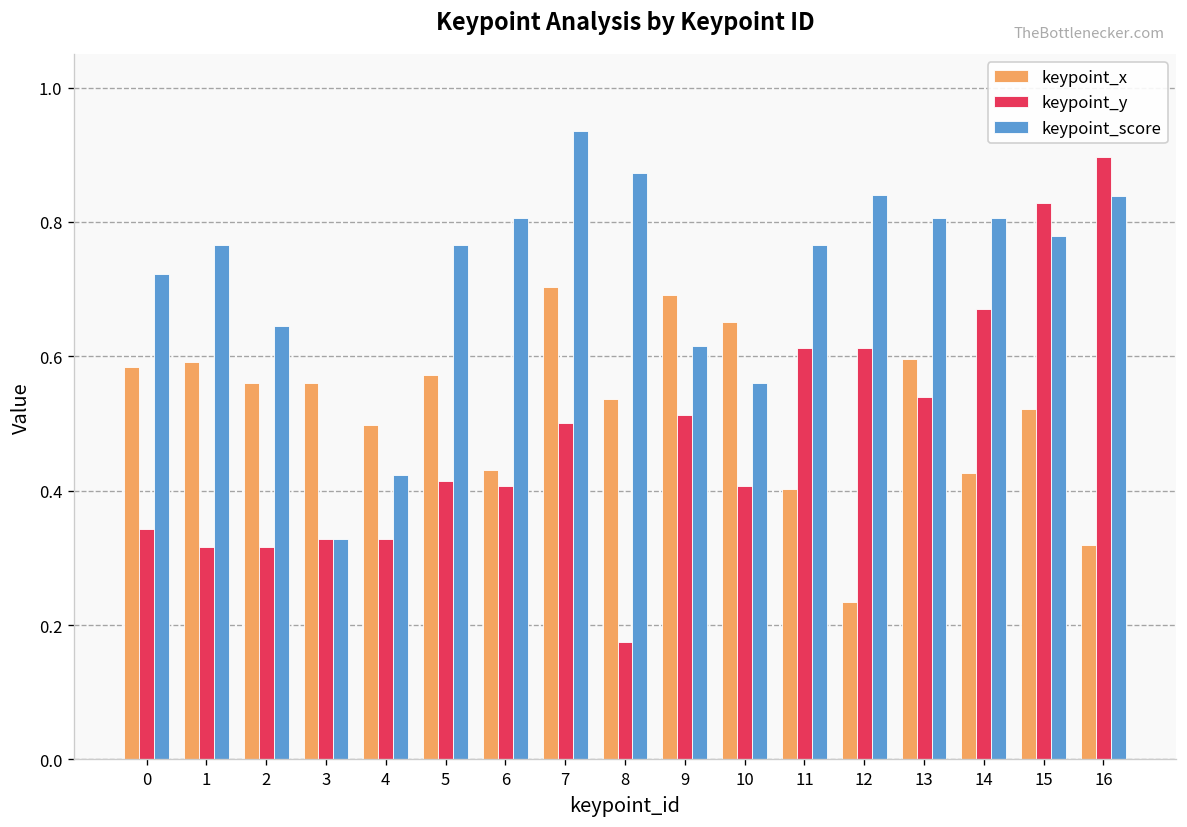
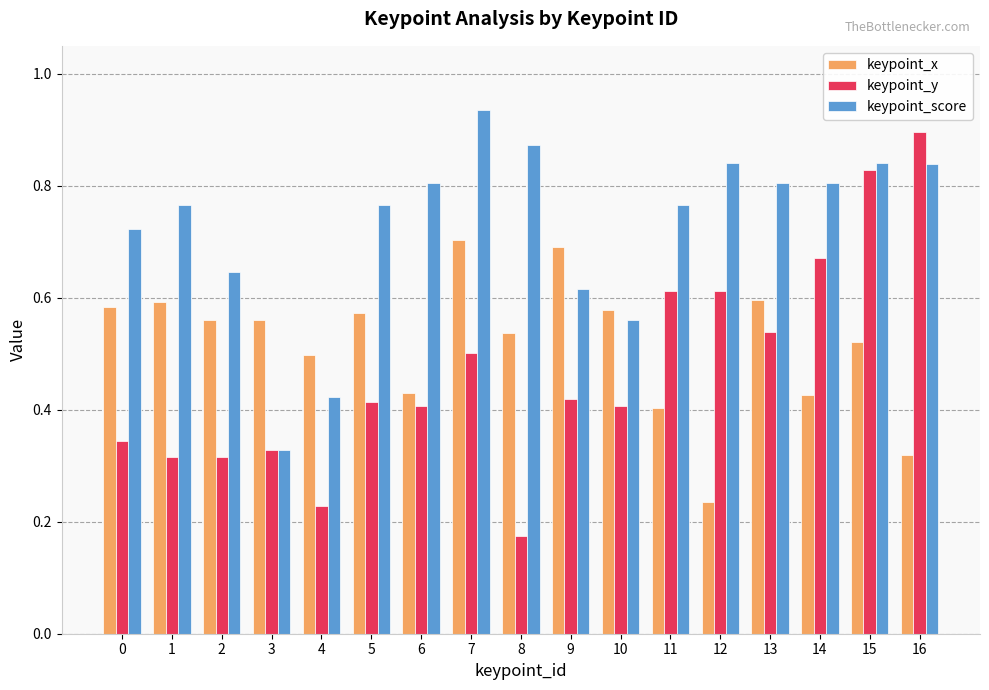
keypoint_y, 4: 0.33 -> 0.23
keypoint_y, 9: 0.51 -> 0.42
keypoint_x, 10: 0.65 -> 0.58
keypoint_score, 15: 0.78 -> 0.84
